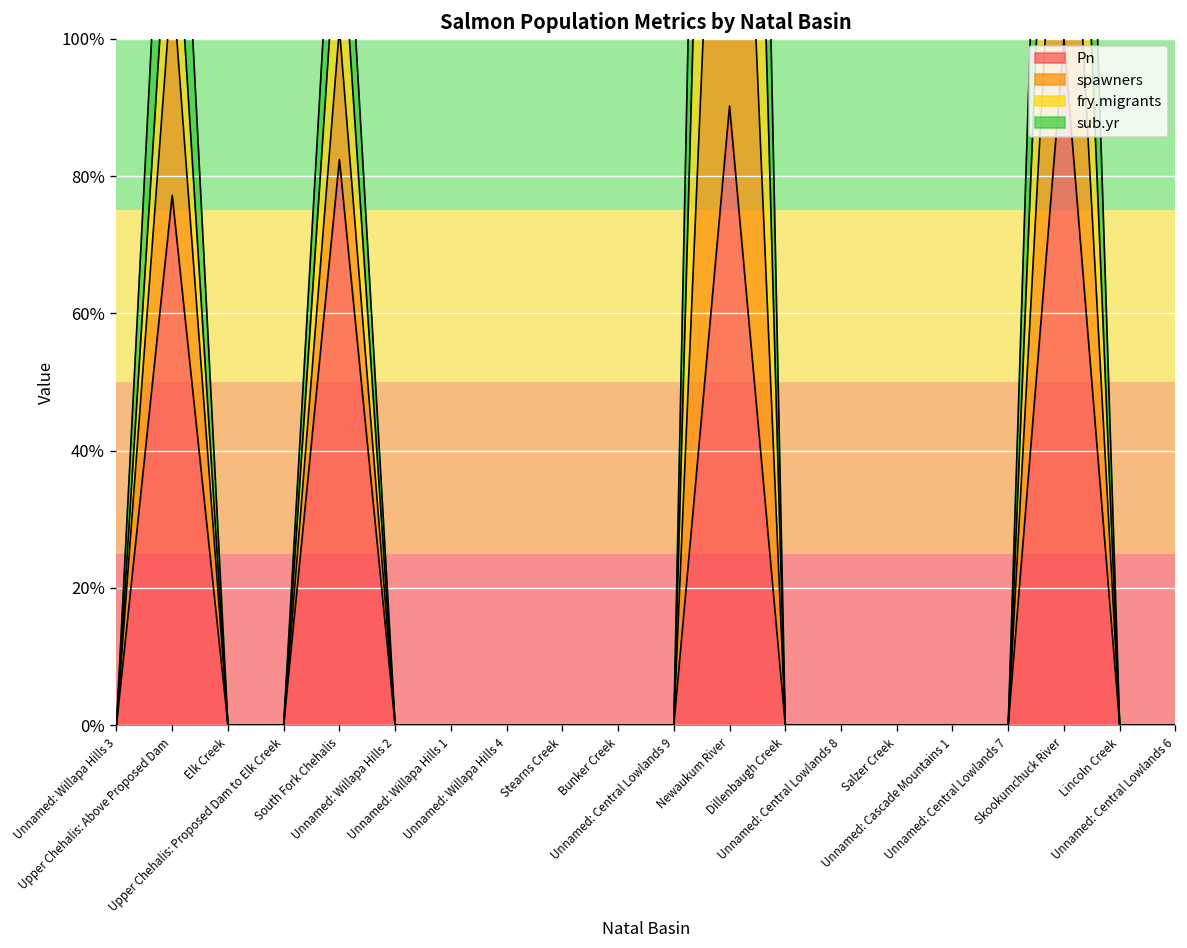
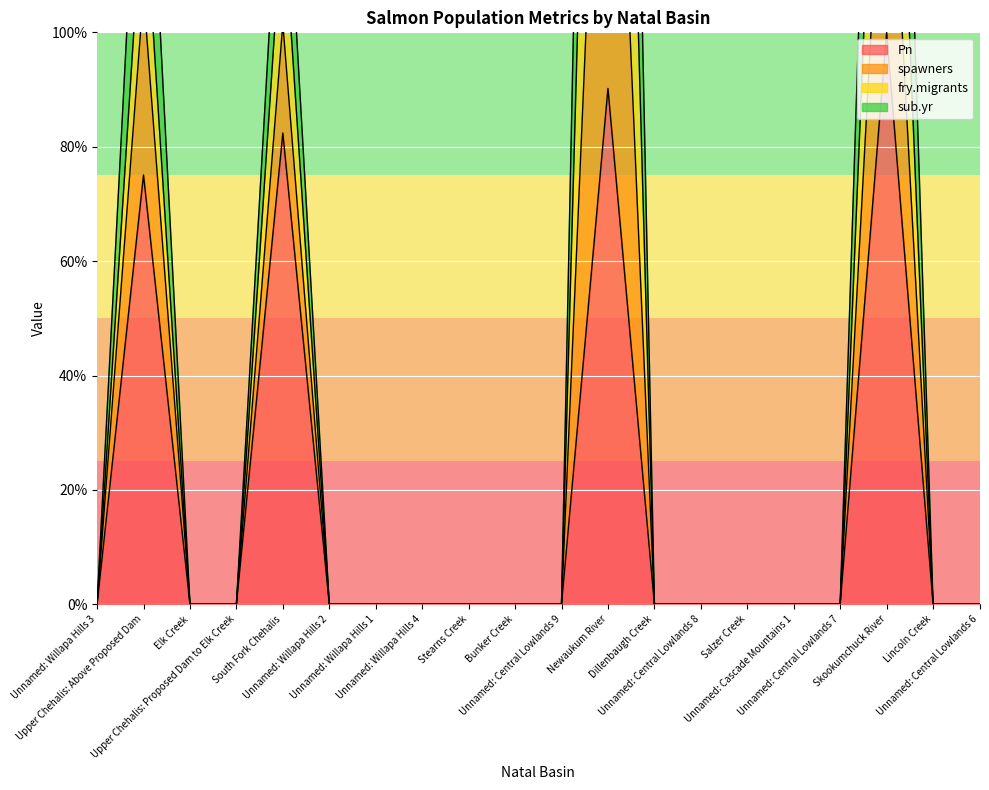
Pn, Upper Chehalis: Above Proposed Dam: 77% -> 75%
